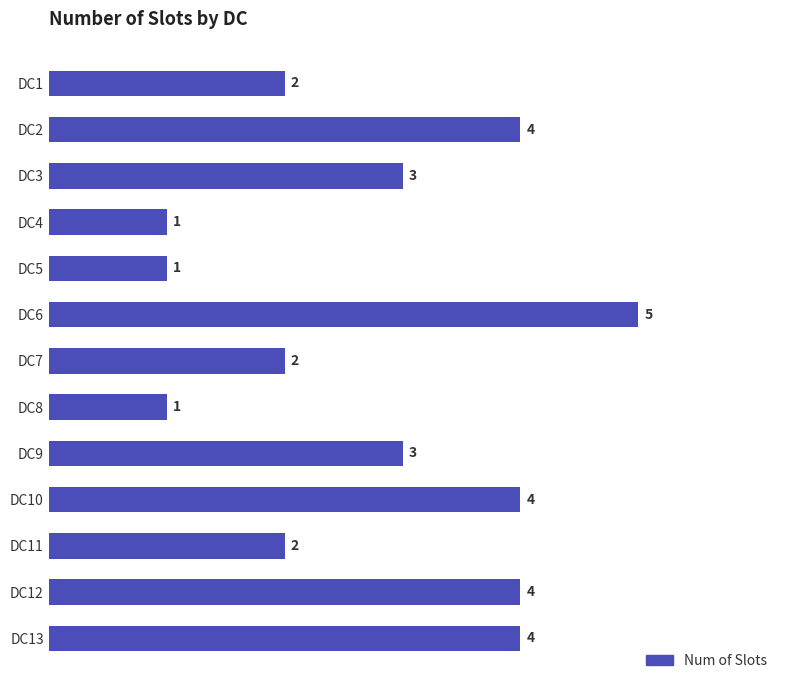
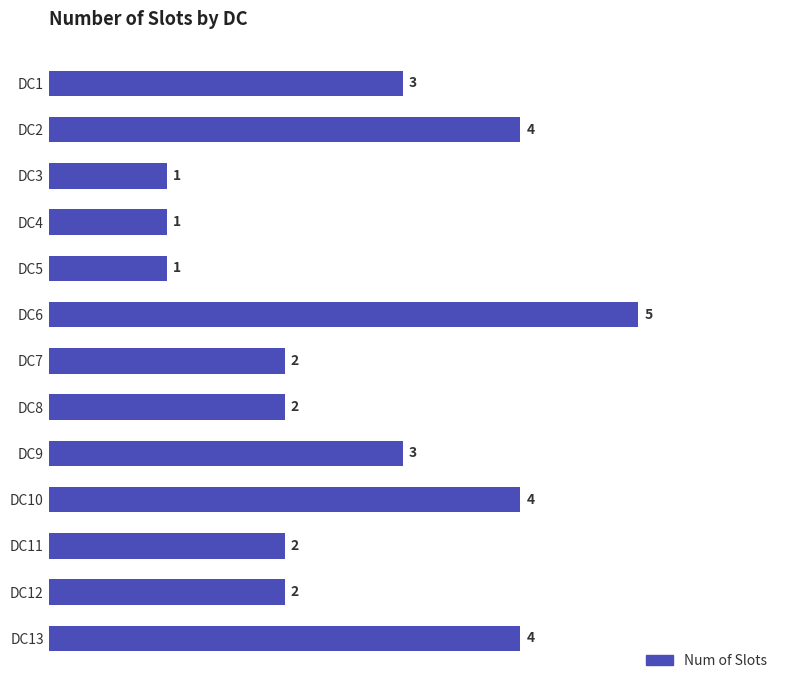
DC1: 2 -> 3
DC3: 3 -> 1
DC8: 1 -> 2
DC12: 4 -> 2
